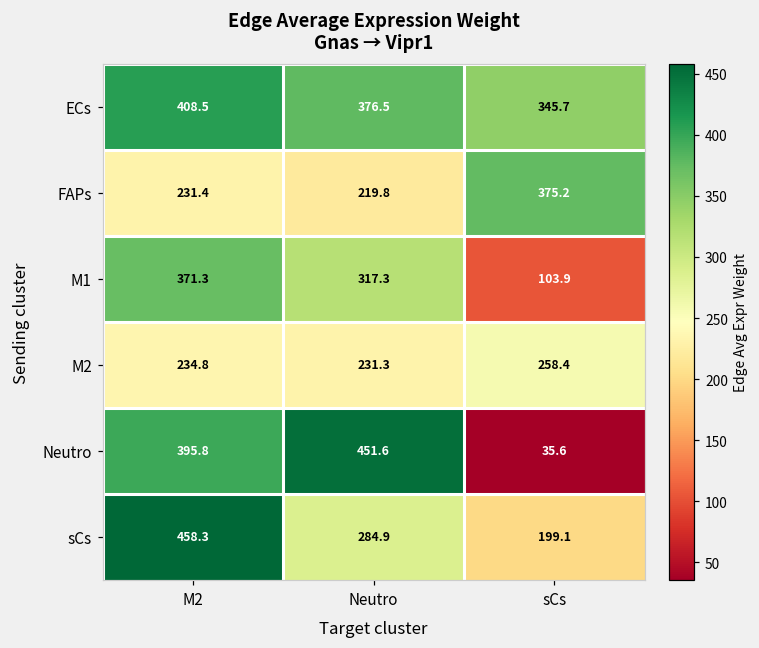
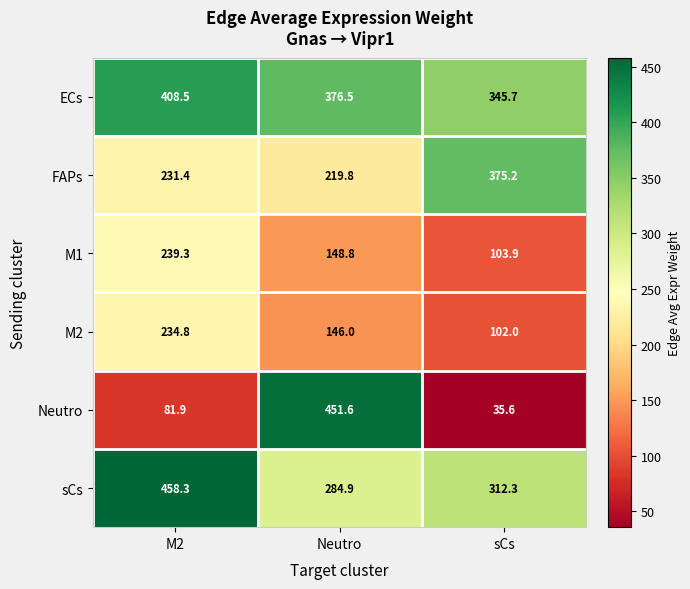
M1, M2: 371.3 -> 239.3
M1, Neutro: 317.3 -> 148.8
M2, Neutro: 231.3 -> 146.0
M2, sCs: 258.4 -> 102.0
Neutro, M2: 395.8 -> 81.9
sCs, sCs: 199.1 -> 312.3
